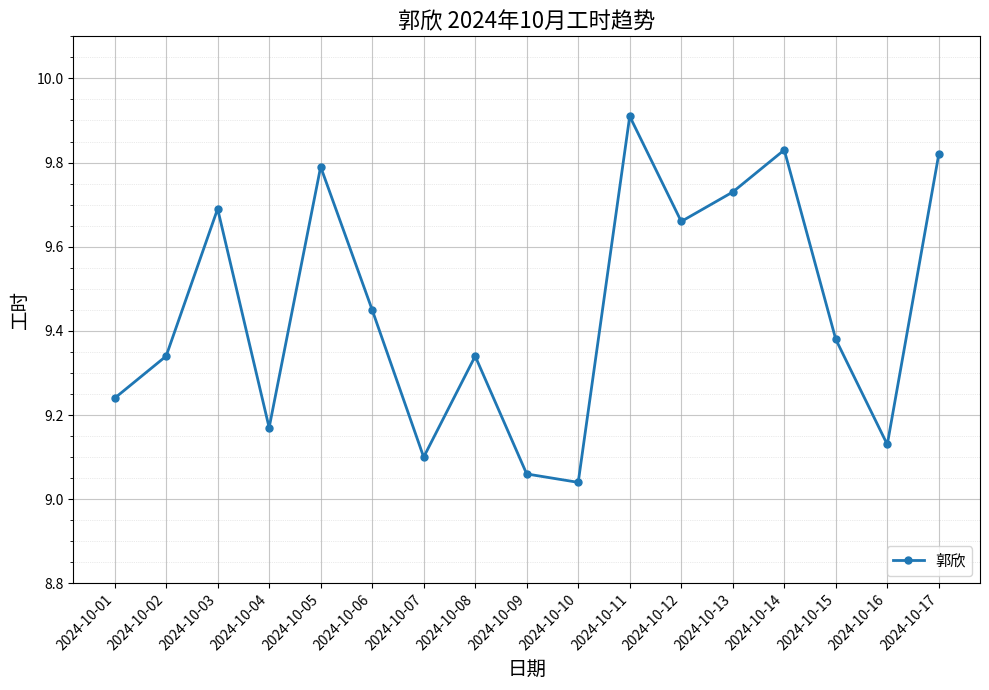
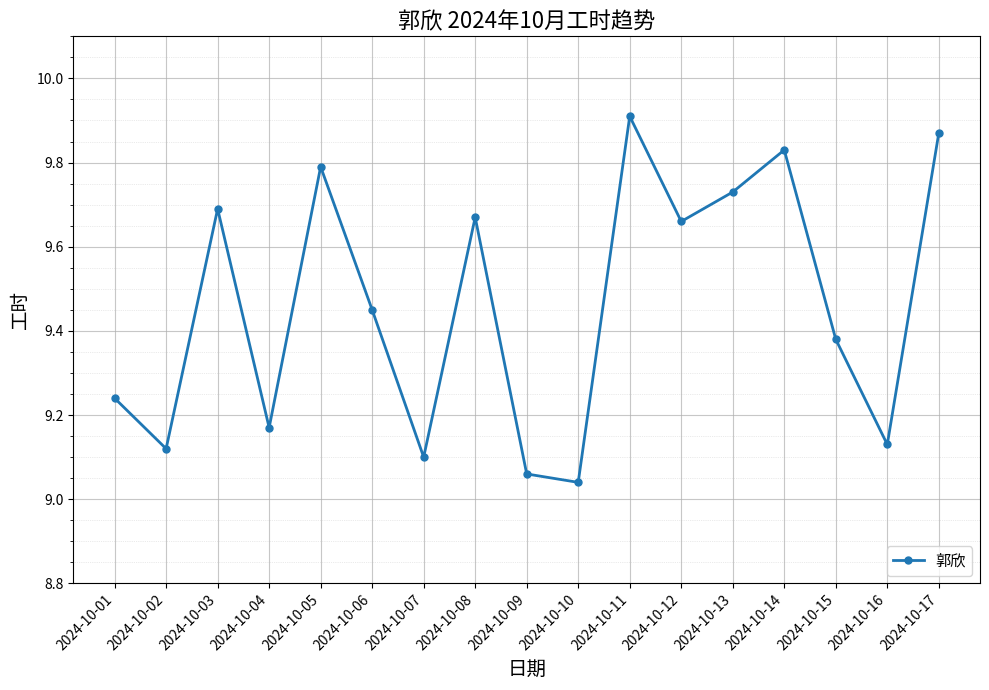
2024-10-02: 9.34 -> 9.12
2024-10-08: 9.34 -> 9.67
2024-10-17: 9.82 -> 9.87
